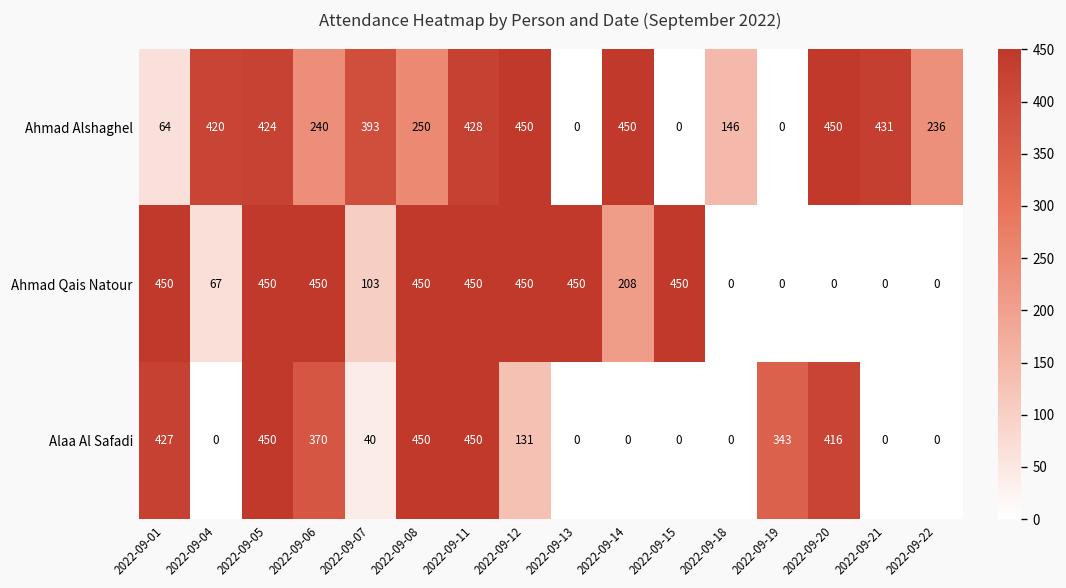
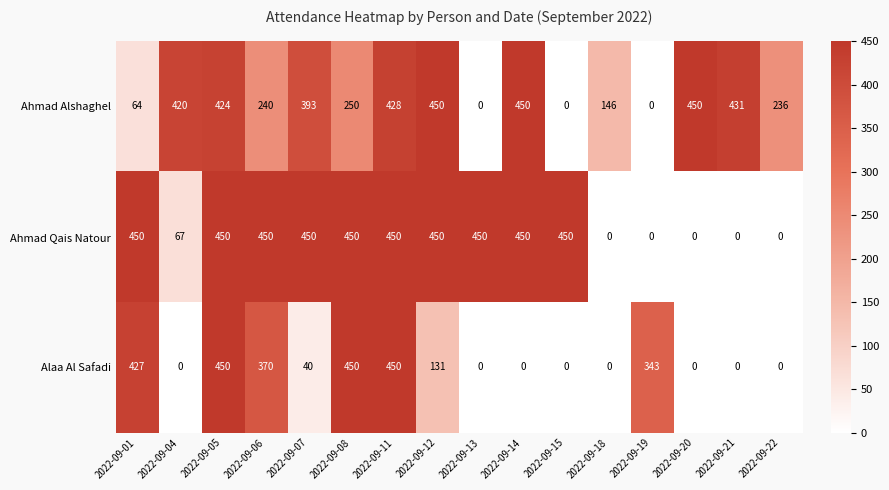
Ahmad Qais Natour, 2022-09-07: 103 -> 450
Ahmad Qais Natour, 2022-09-14: 208 -> 450
Alaa Al Safadi, 2022-09-20: 416 -> 0
